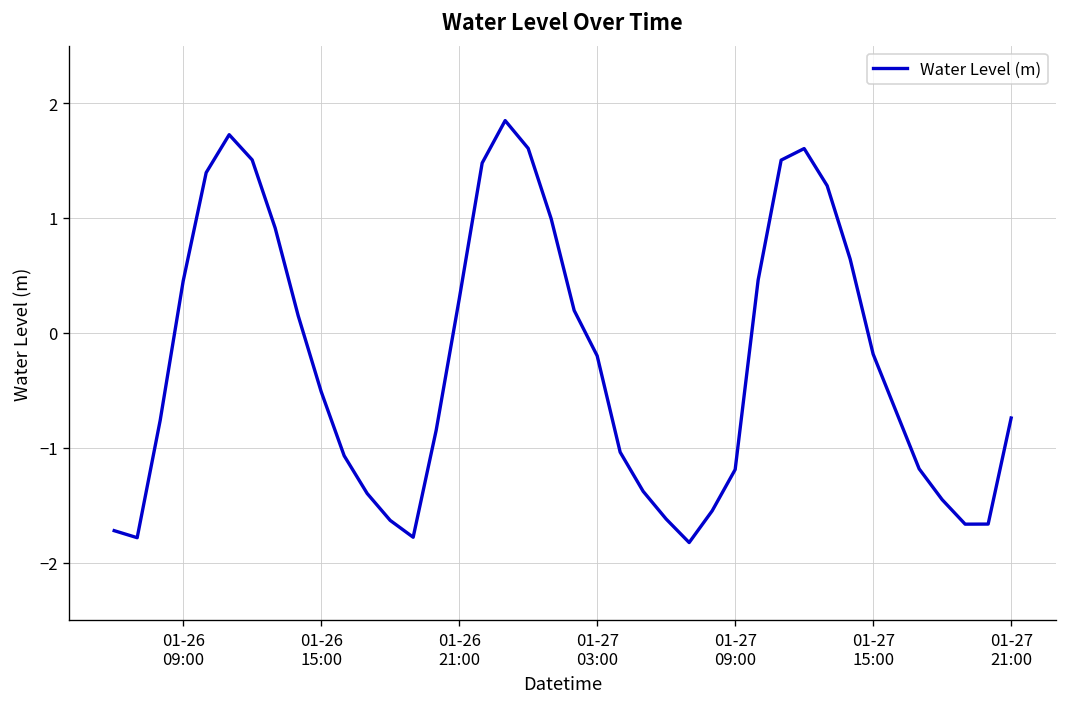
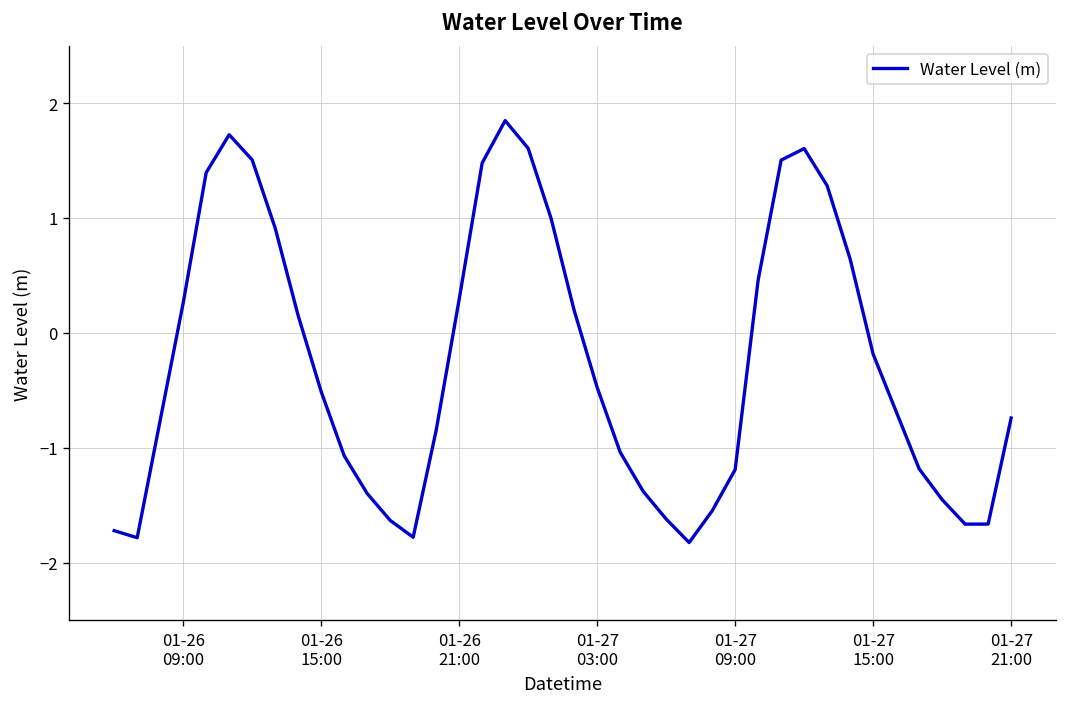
01-26 09:00: 0.5 -> 0.3
01-27 03:00: -0.2 -> -0.5
